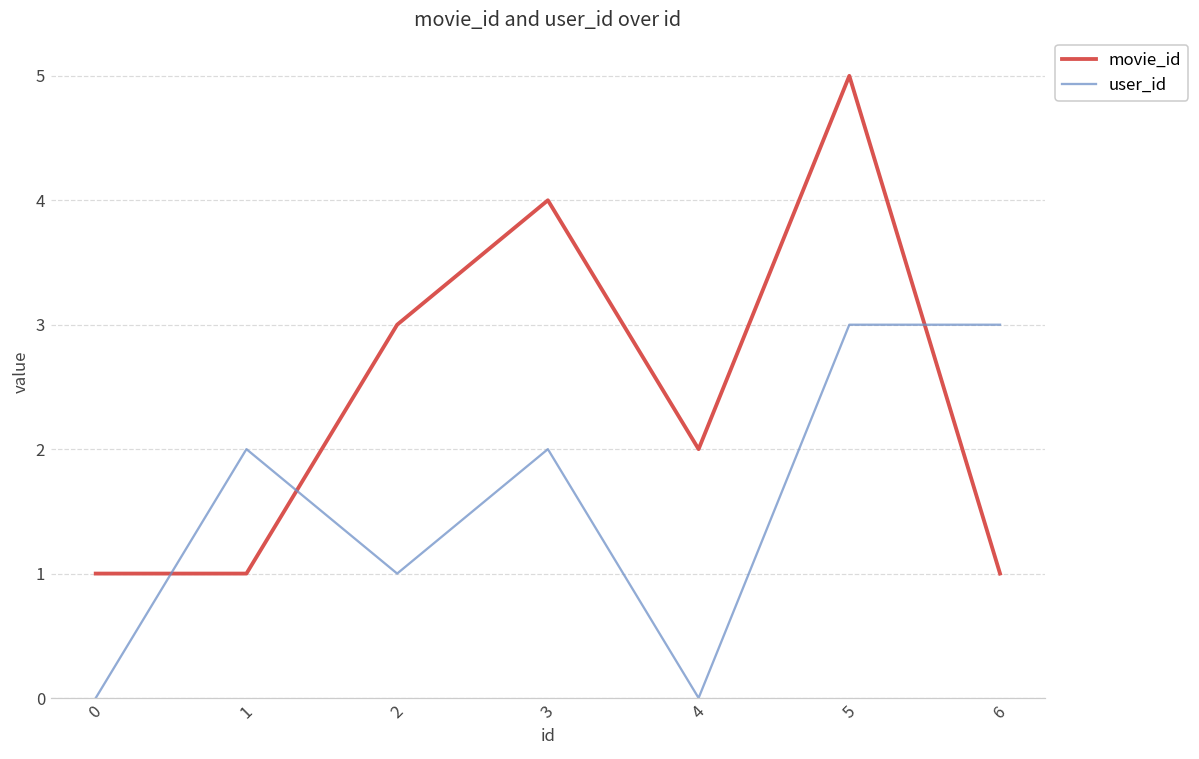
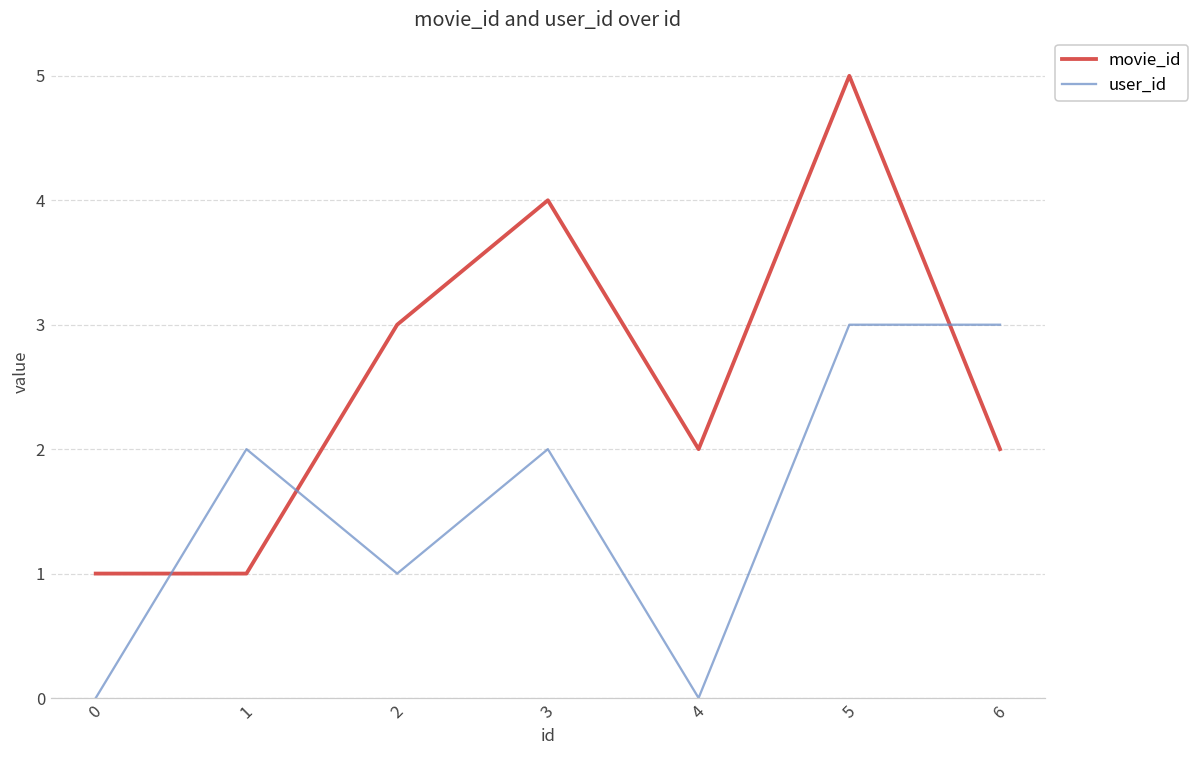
movie_id, 6: 1 -> 2
